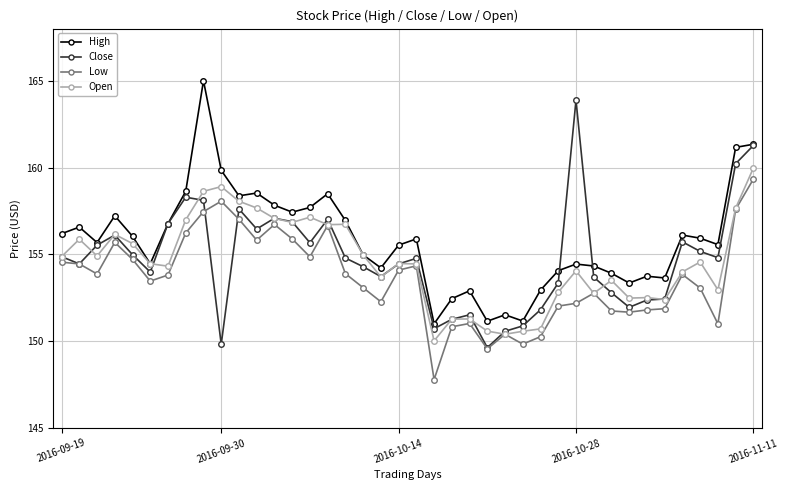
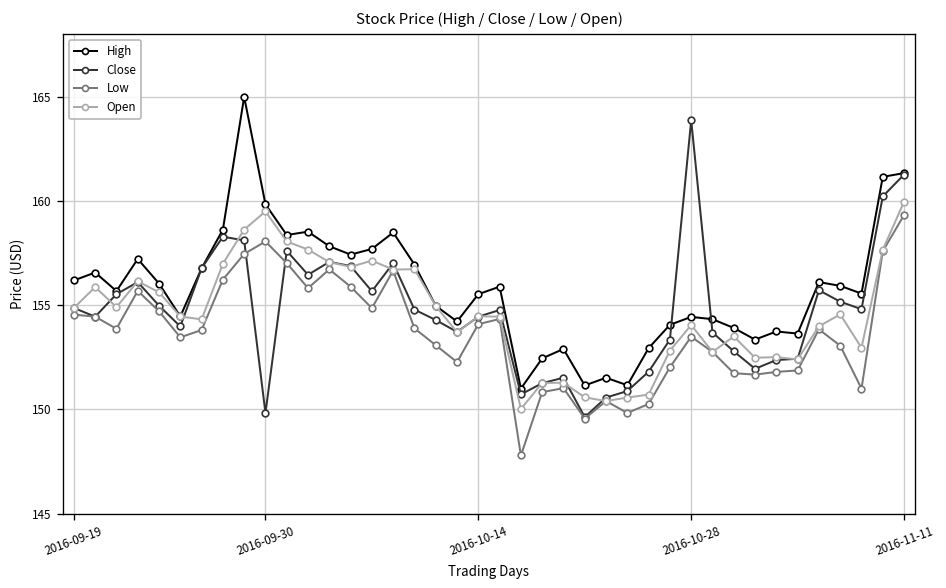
Open, 2016-09-30: 158.9 -> 159.5
Low, 2016-10-28: 152.2 -> 153.5
